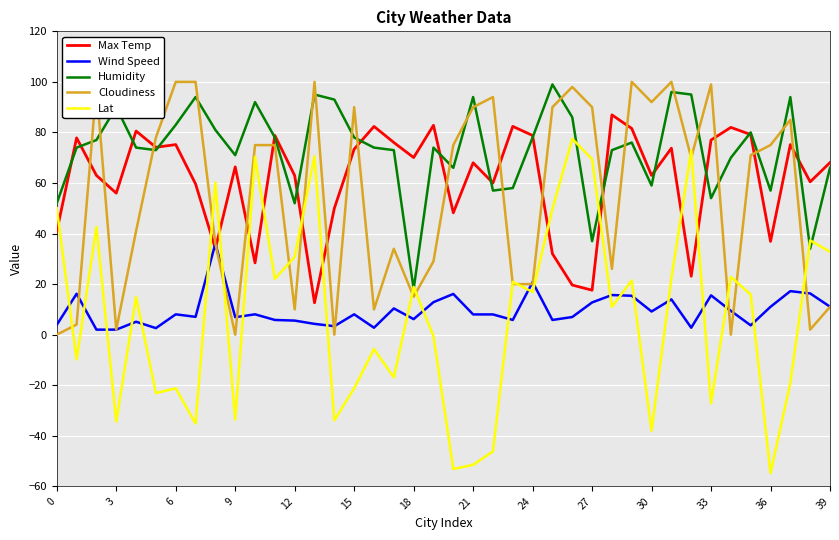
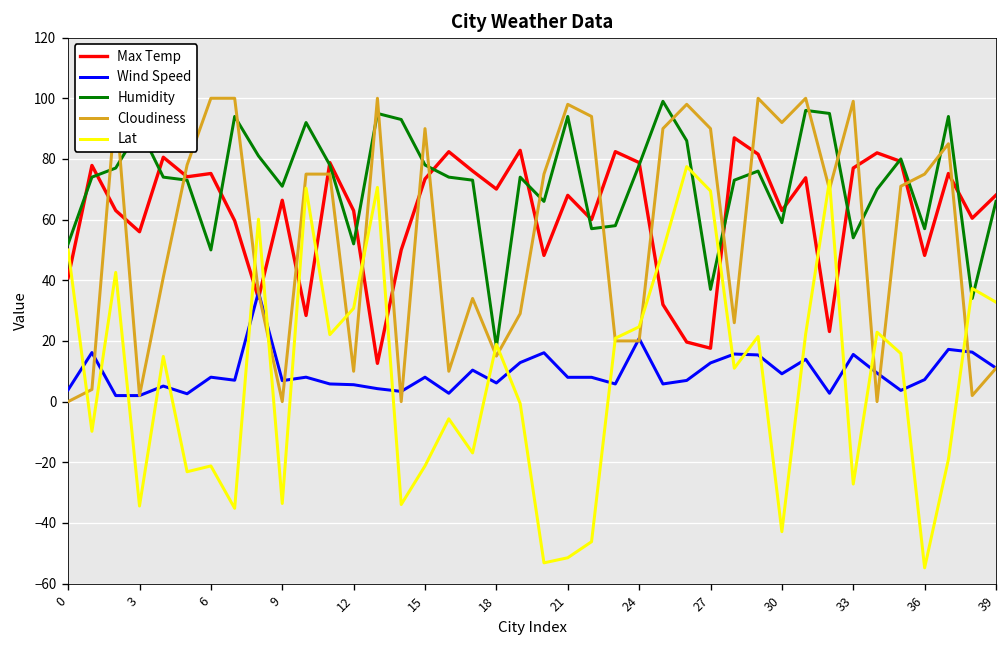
Humidity, 6: 83 -> 50
Cloudiness, 21: 90 -> 98
Lat, 24: 17 -> 25
Lat, 30: -38 -> -43
Max Temp, 36: 37 -> 48
Wind Speed, 36: 11 -> 7
